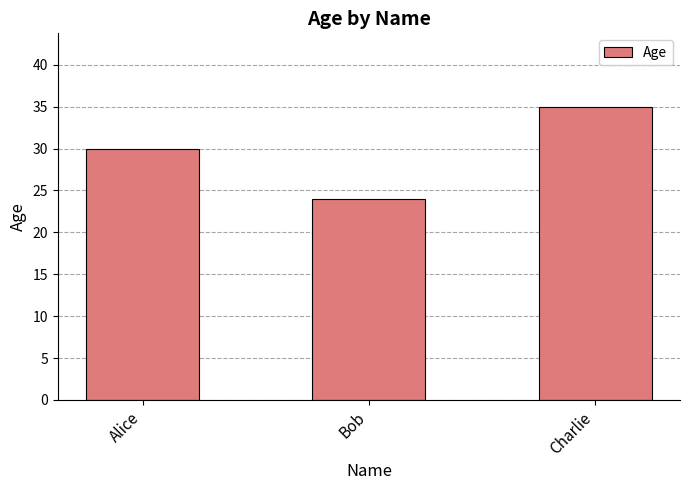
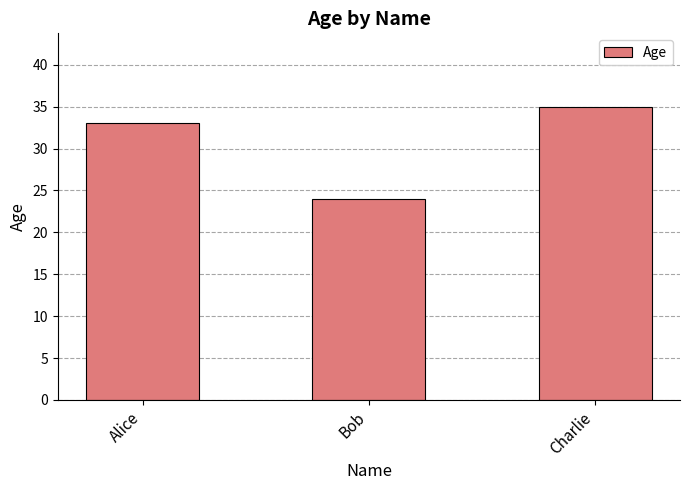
Alice: 30 -> 33
